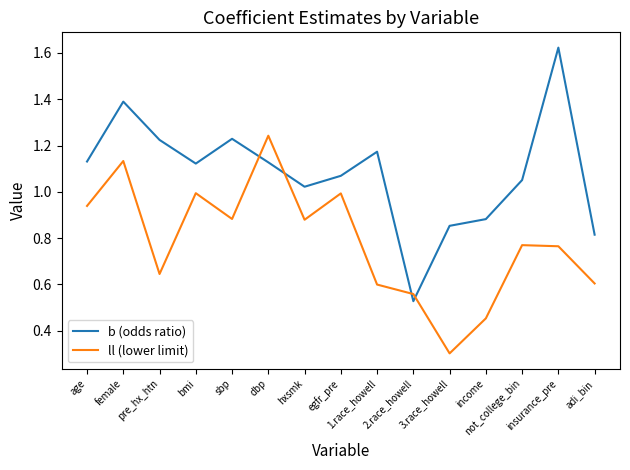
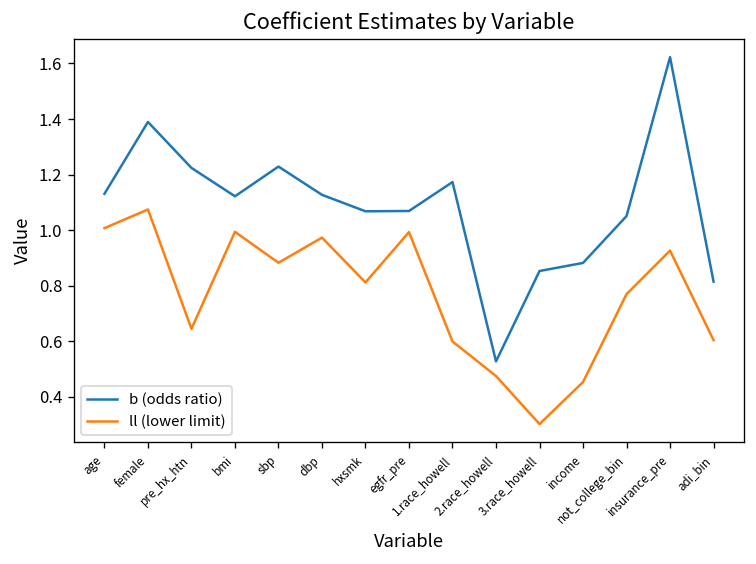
ll (lower limit), age: 0.94 -> 1.01
ll (lower limit), female: 1.13 -> 1.07
ll (lower limit), dbp: 1.24 -> 0.97
b (odds ratio), hxsmk: 1.02 -> 1.07
ll (lower limit), hxsmk: 0.88 -> 0.81
ll (lower limit), 2.race_howell: 0.56 -> 0.48
ll (lower limit), insurance_pre: 0.76 -> 0.93
